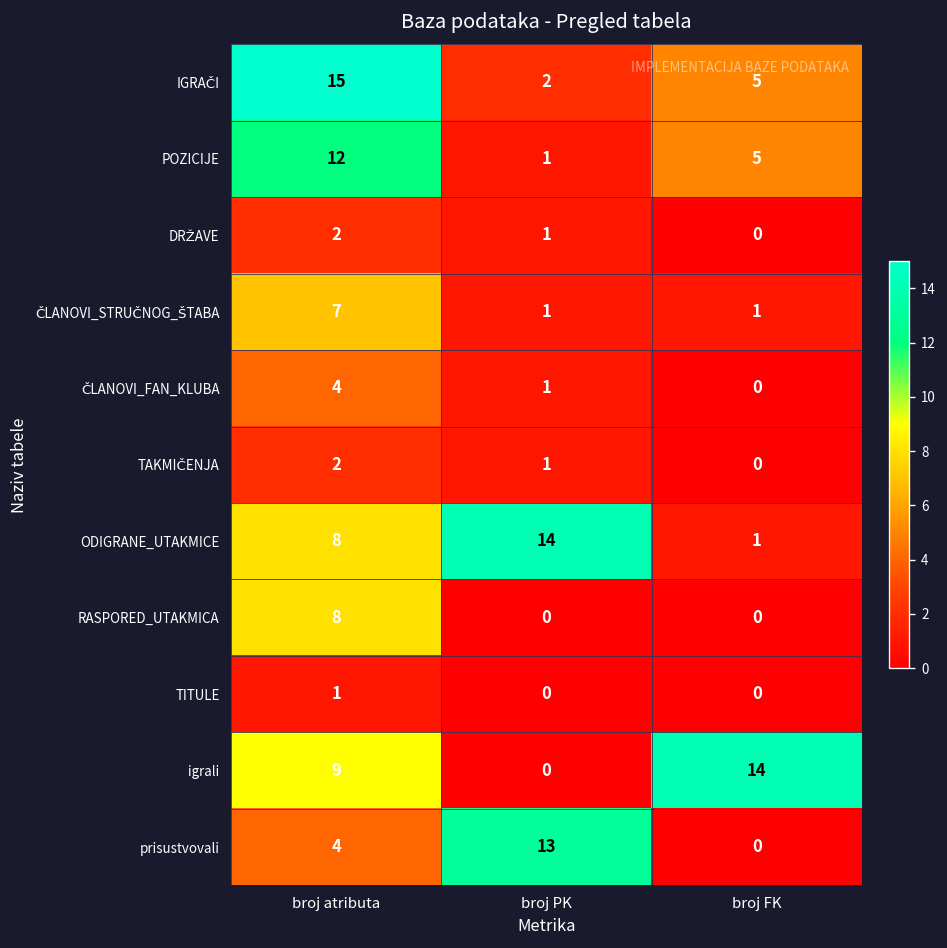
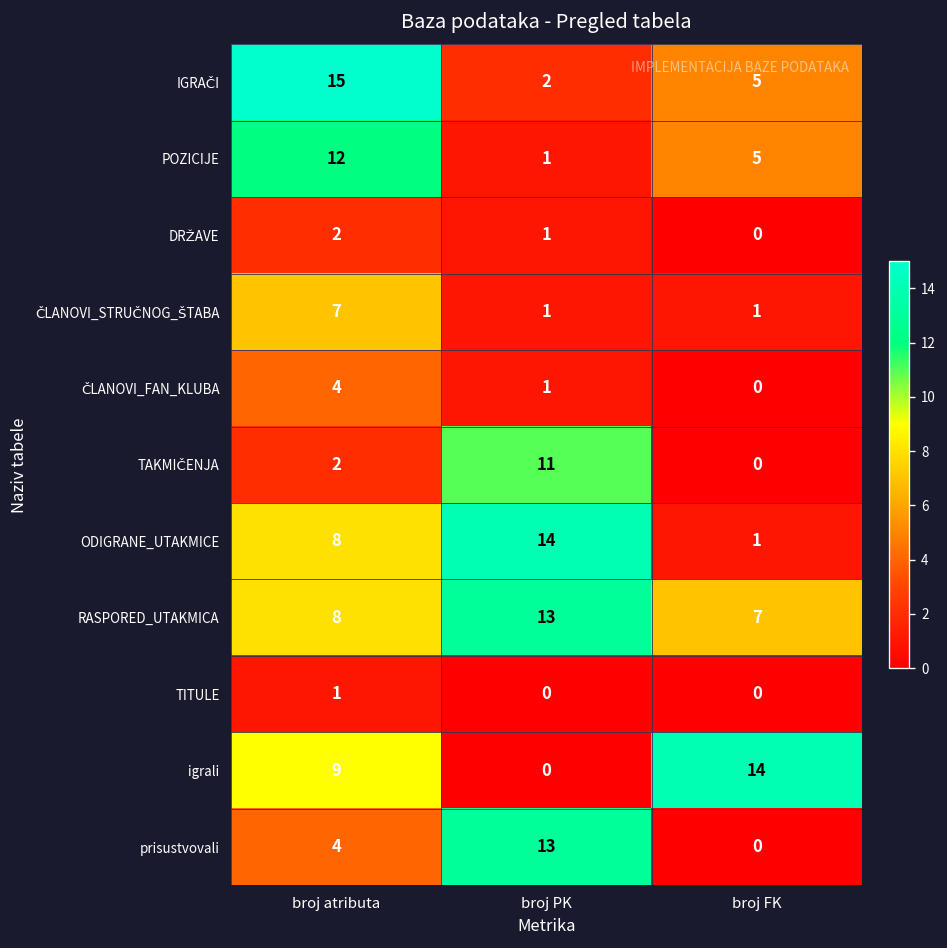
TAKMIČENJA, broj PK: 1 -> 11
RASPORED_UTAKMICA, broj PK: 0 -> 13
RASPORED_UTAKMICA, broj FK: 0 -> 7
